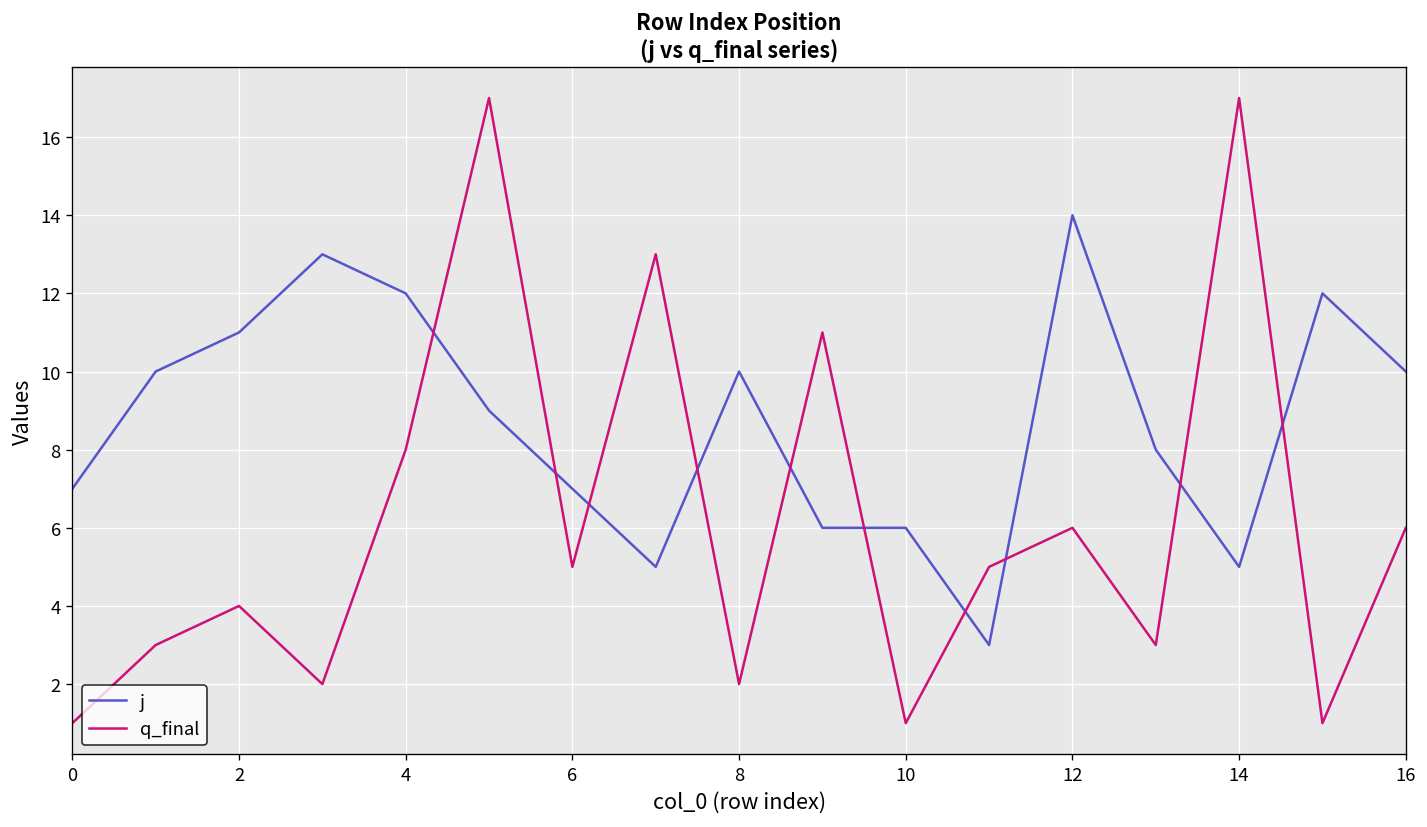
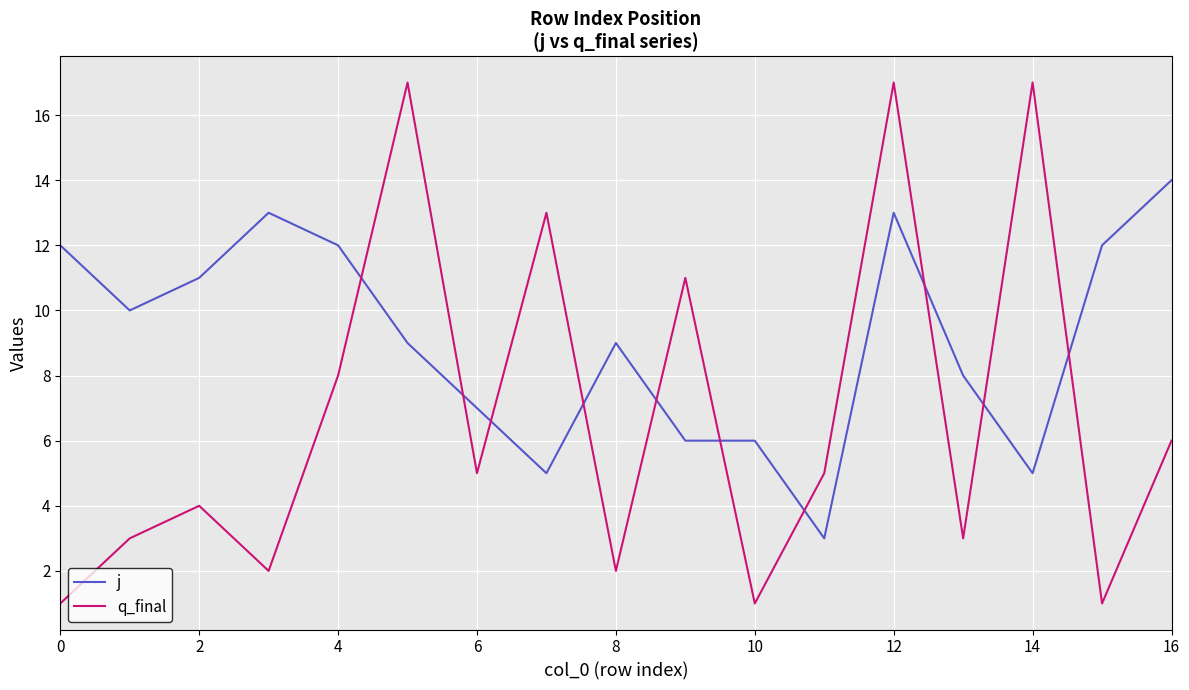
j, 0: 7 -> 12
j, 8: 10 -> 9
j, 12: 14 -> 13
q_final, 12: 6 -> 17
j, 16: 10 -> 14
